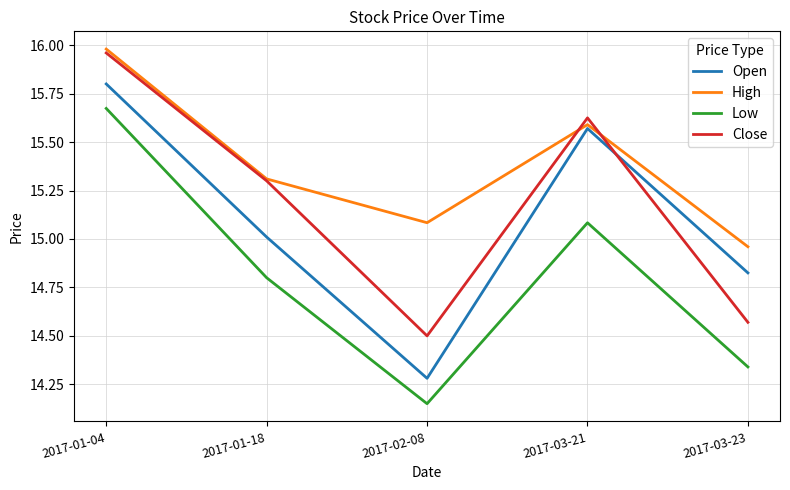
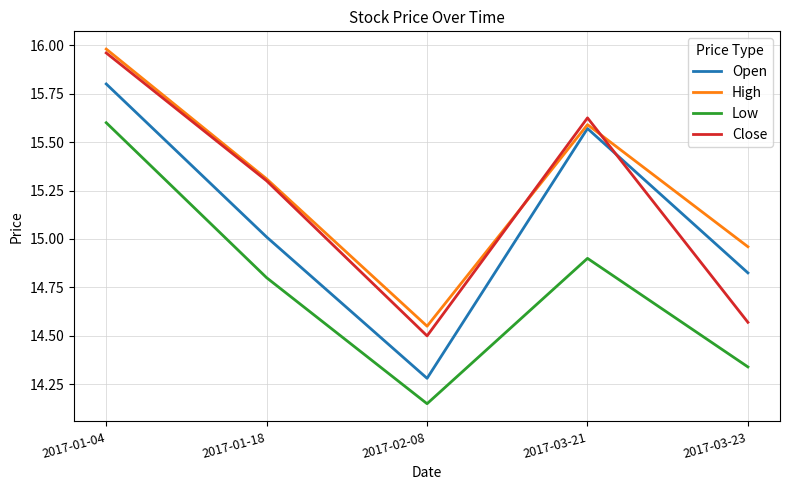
Low, 2017-01-04: 15.67 -> 15.60
High, 2017-02-08: 15.08 -> 14.55
Low, 2017-03-21: 15.08 -> 14.90
